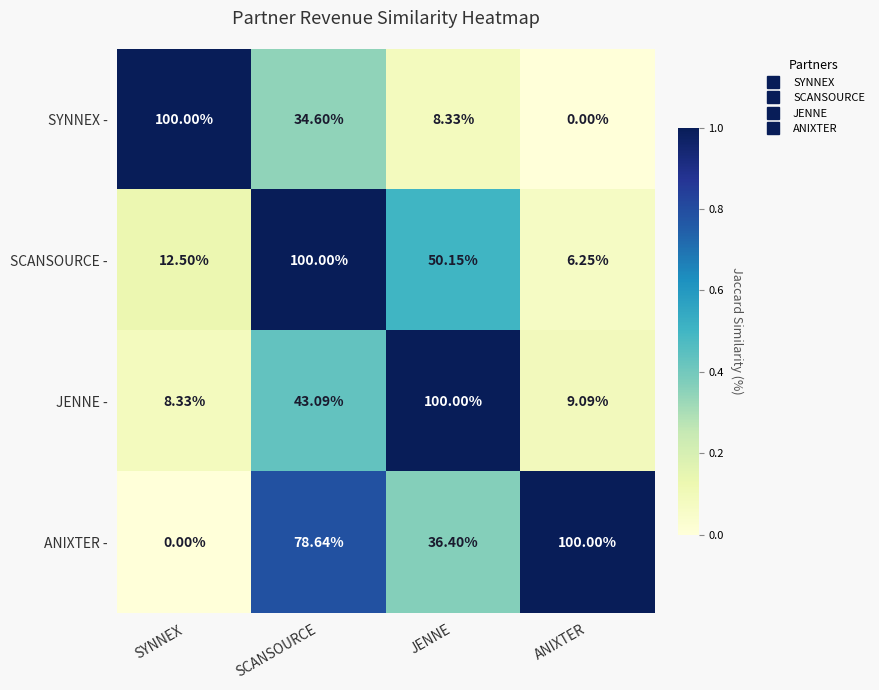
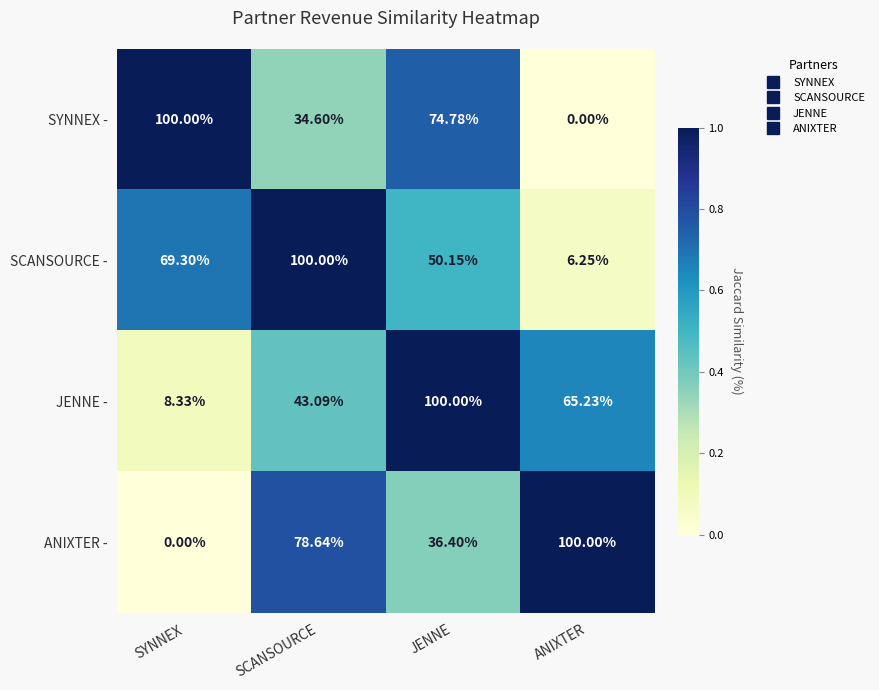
SYNNEX -, JENNE: 8.33% -> 74.78%
SCANSOURCE -, SYNNEX: 12.50% -> 69.30%
JENNE -, ANIXTER: 9.09% -> 65.23%
